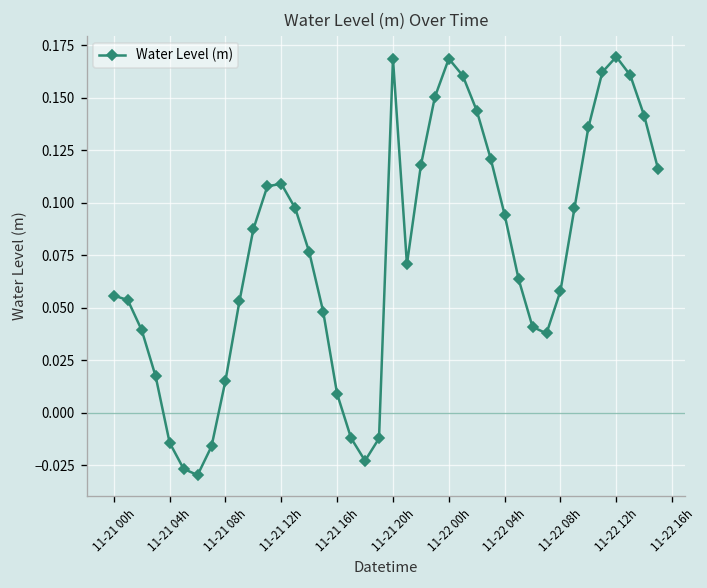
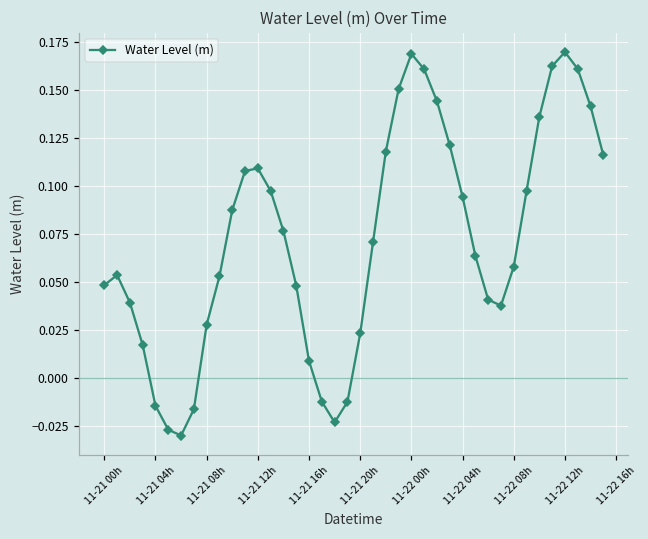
11-21 00h: 0.056 -> 0.048
11-21 08h: 0.015 -> 0.028
11-21 20h: 0.169 -> 0.023
